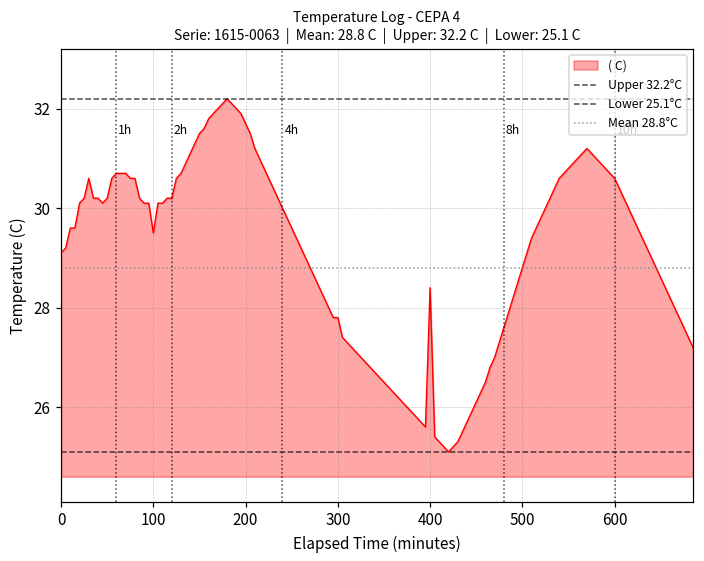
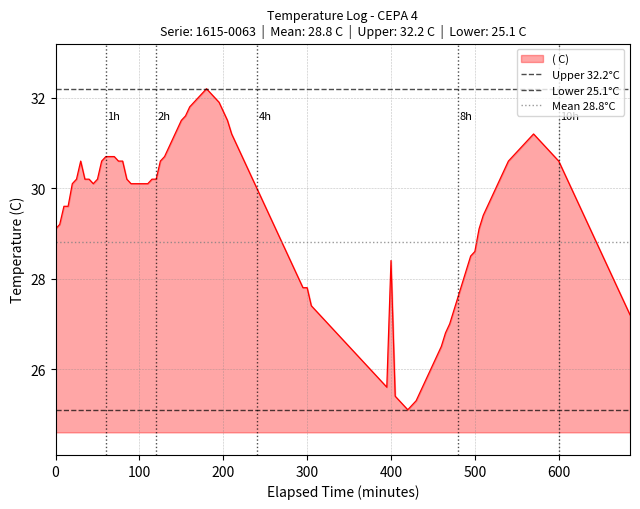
100: 29.5 -> 30.1
500: 28.8 -> 28.6
